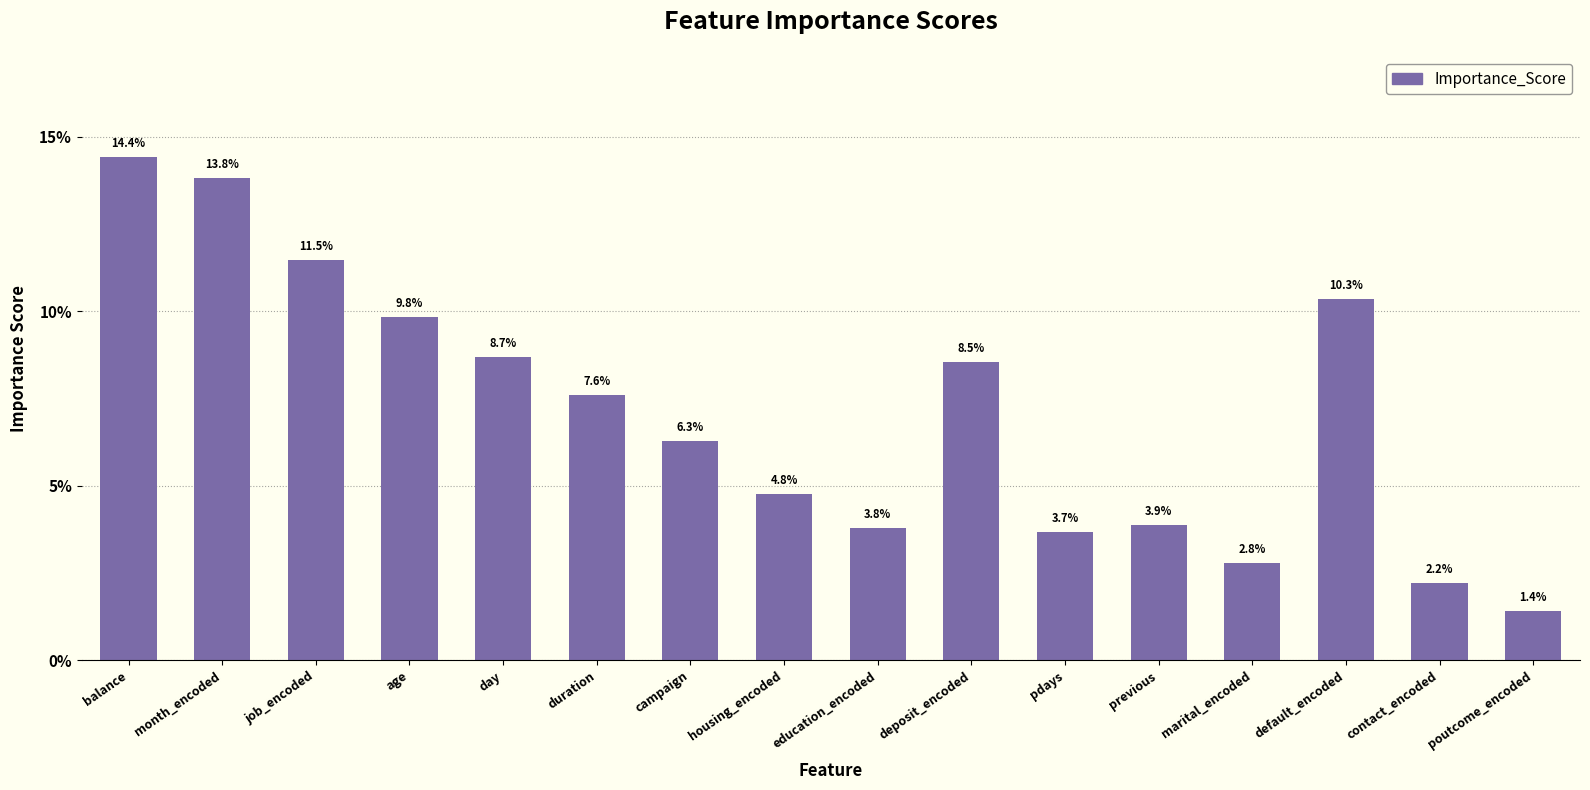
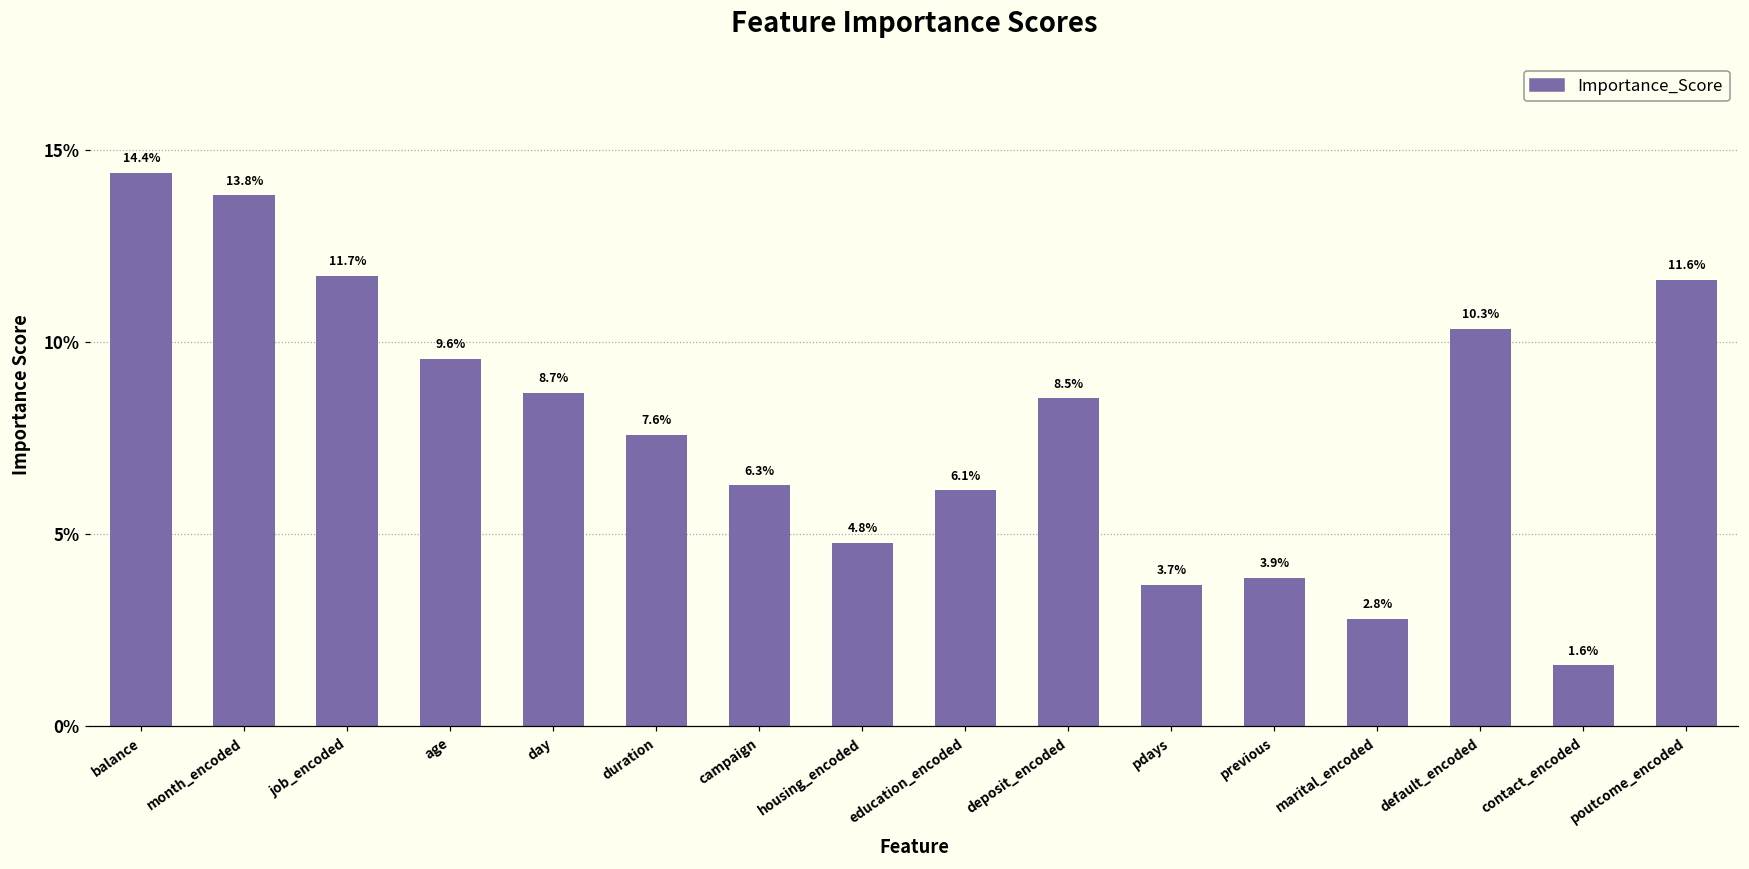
job_encoded: 11.5% -> 11.7%
age: 9.8% -> 9.6%
education_encoded: 3.8% -> 6.1%
contact_encoded: 2.2% -> 1.6%
poutcome_encoded: 1.4% -> 11.6%
